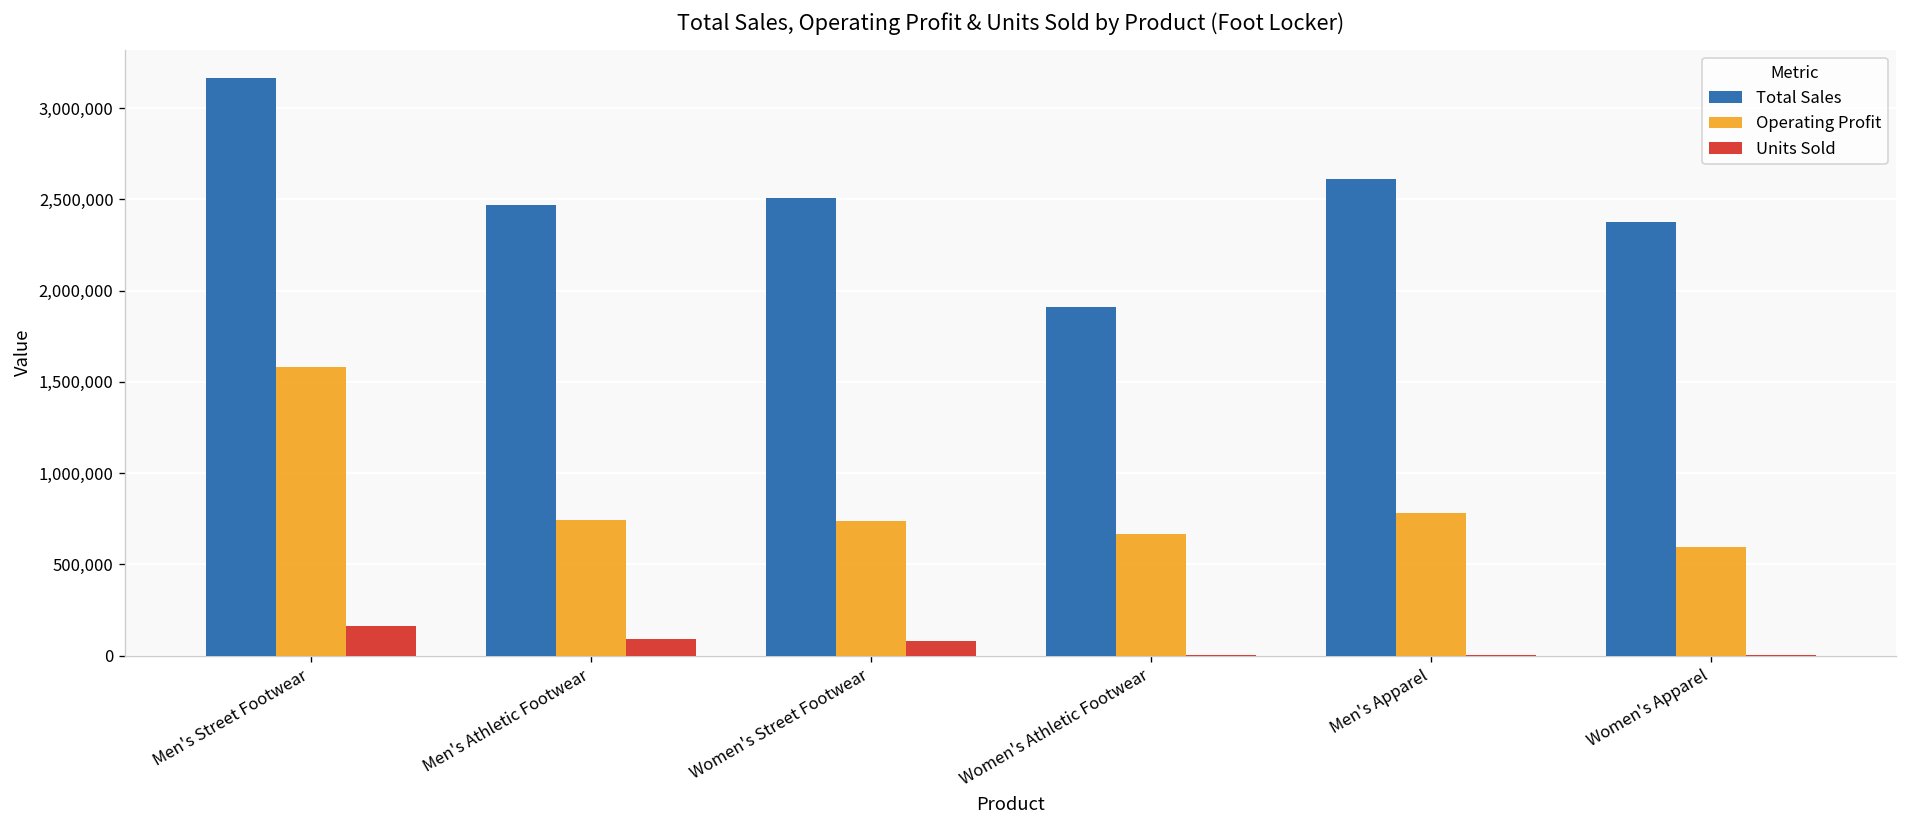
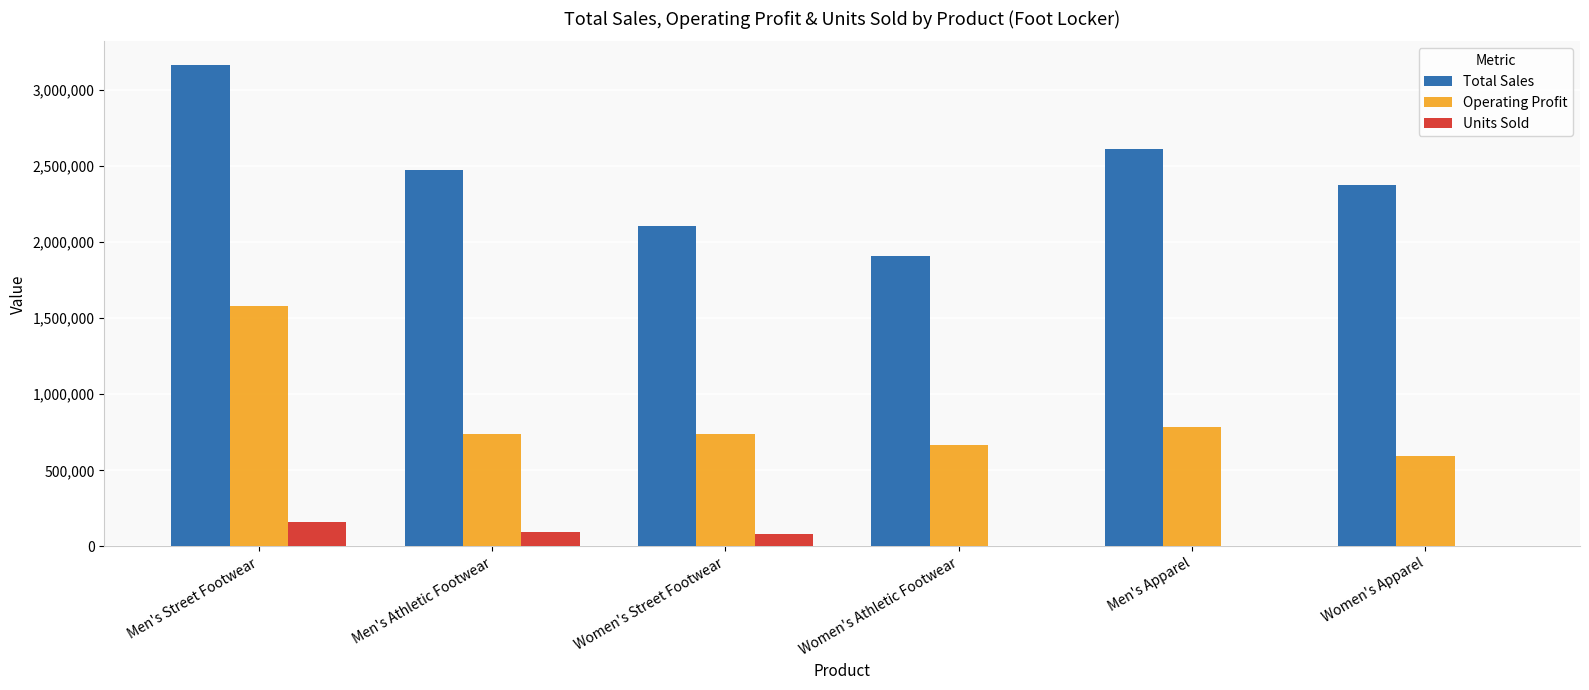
Total Sales, Women's Street Footwear: 2,510,000 -> 2,110,000
